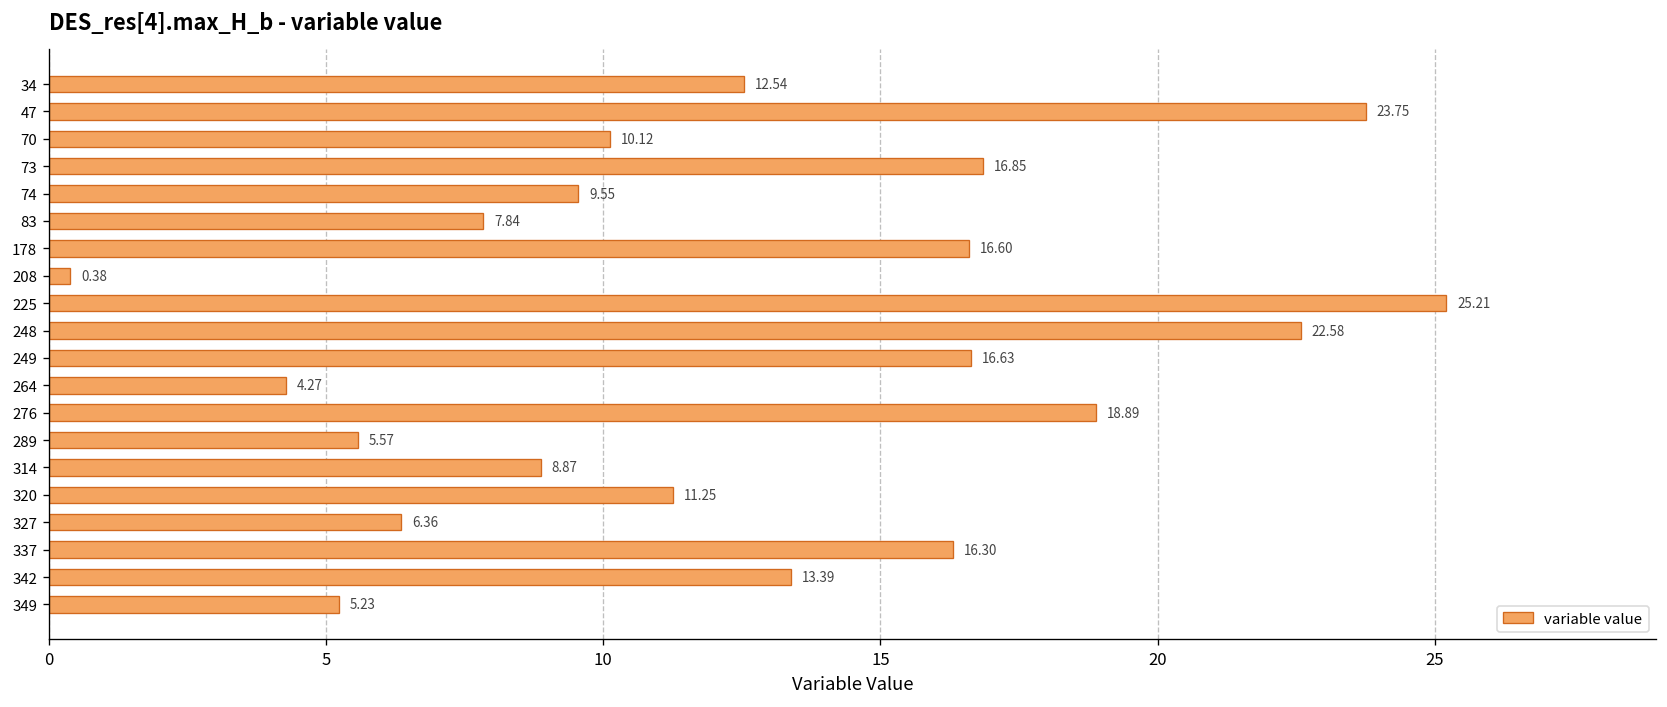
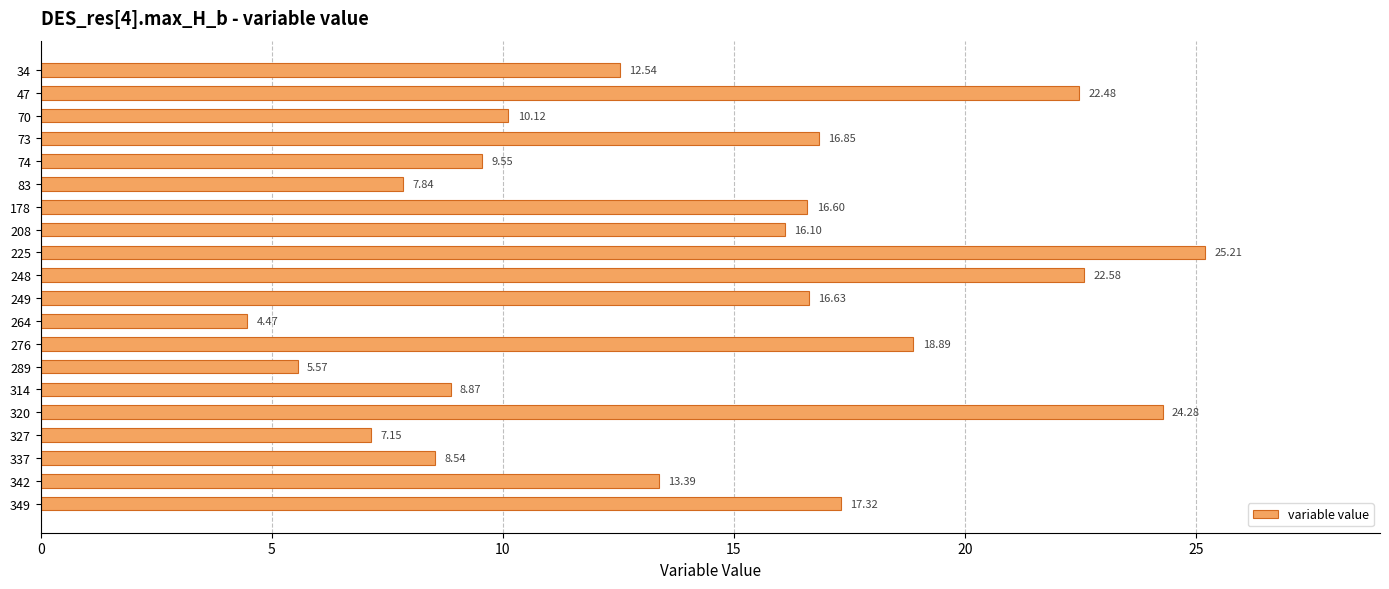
47: 23.75 -> 22.48
208: 0.38 -> 16.10
264: 4.27 -> 4.47
320: 11.25 -> 24.28
327: 6.36 -> 7.15
337: 16.30 -> 8.54
349: 5.23 -> 17.32
